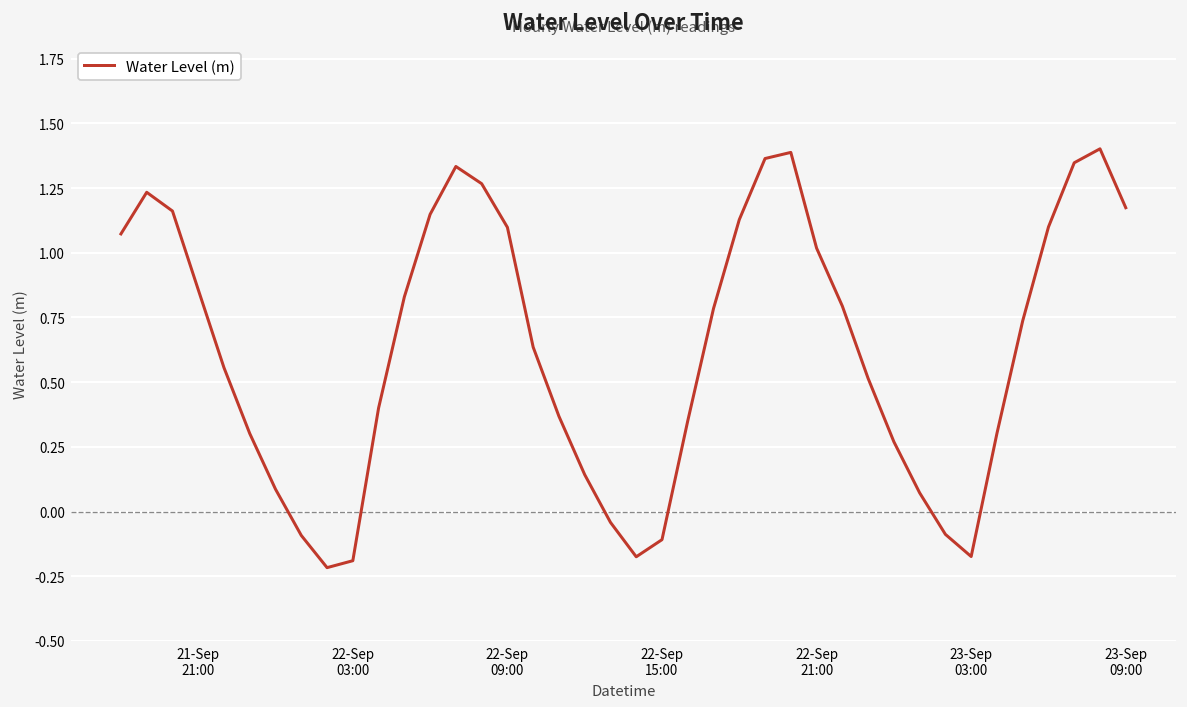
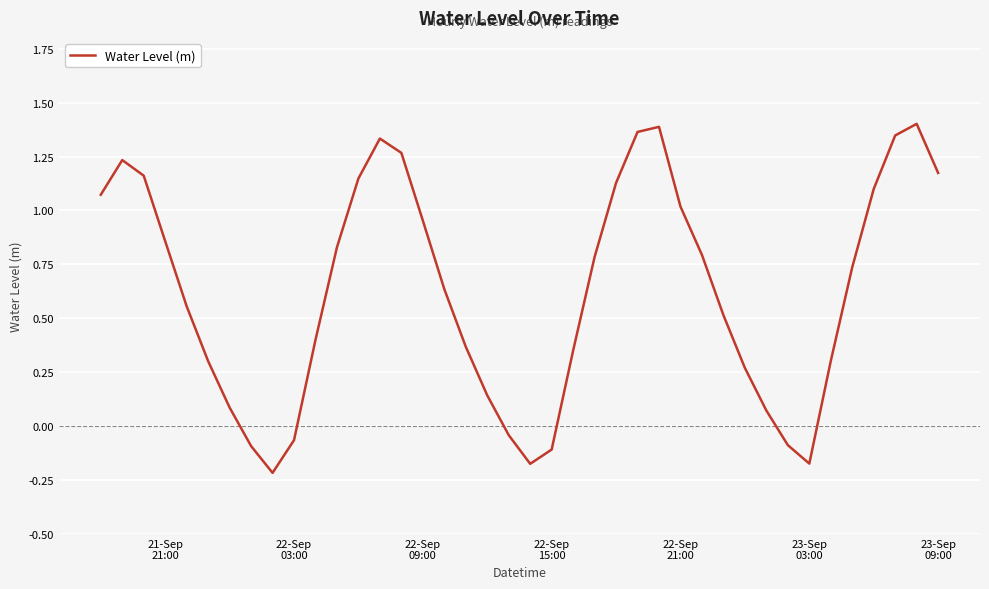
22-Sep 03:00: -0.19 -> -0.07
22-Sep 09:00: 1.10 -> 0.95
